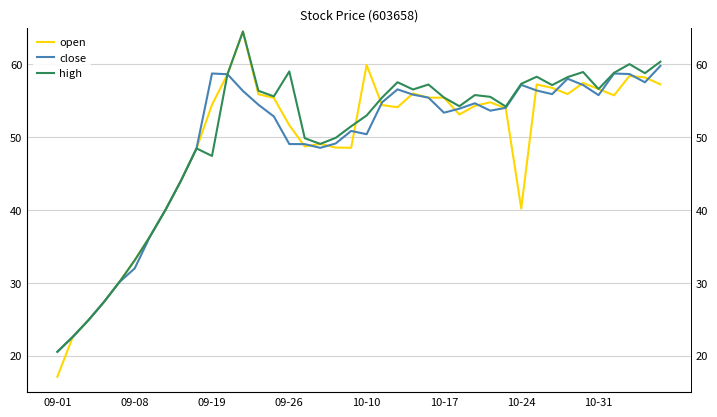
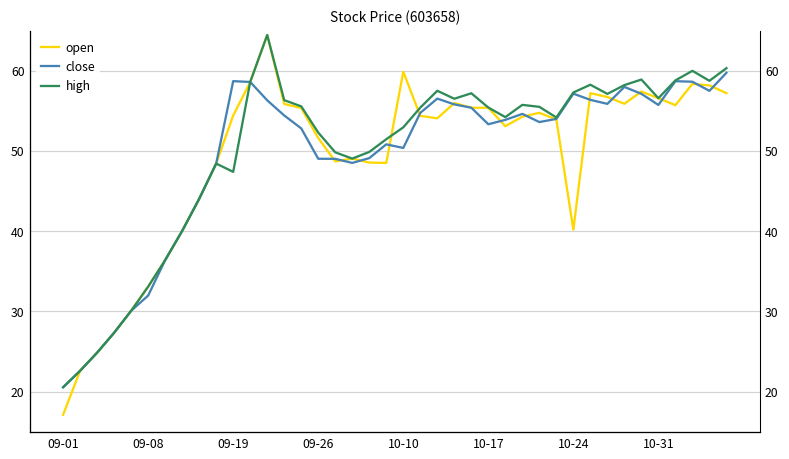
high, 09-26: 59 -> 52
